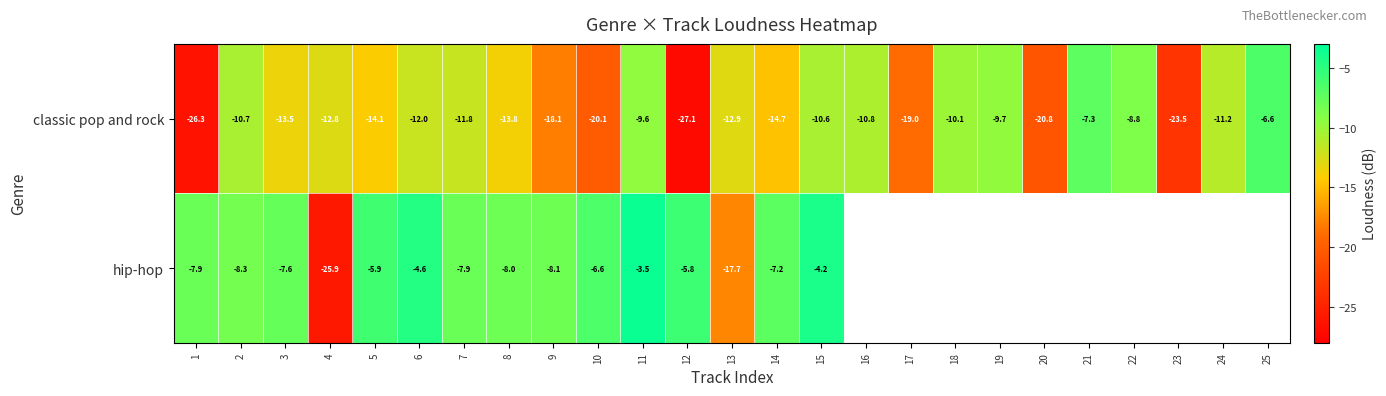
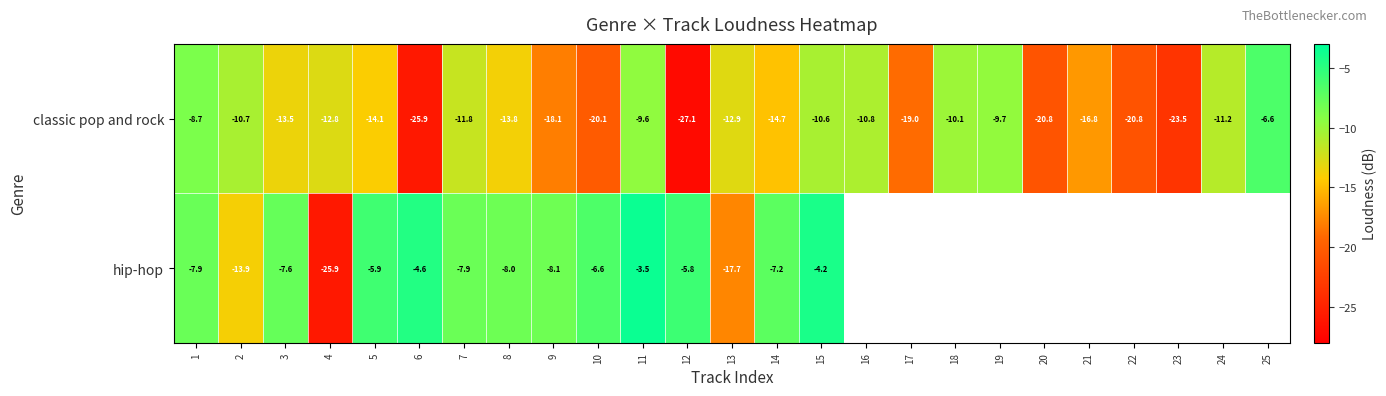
classic pop and rock, 1: -26.3 -> -8.7
classic pop and rock, 6: -12.0 -> -25.9
classic pop and rock, 21: -7.3 -> -16.8
classic pop and rock, 22: -8.8 -> -20.8
hip-hop, 2: -8.3 -> -13.9
